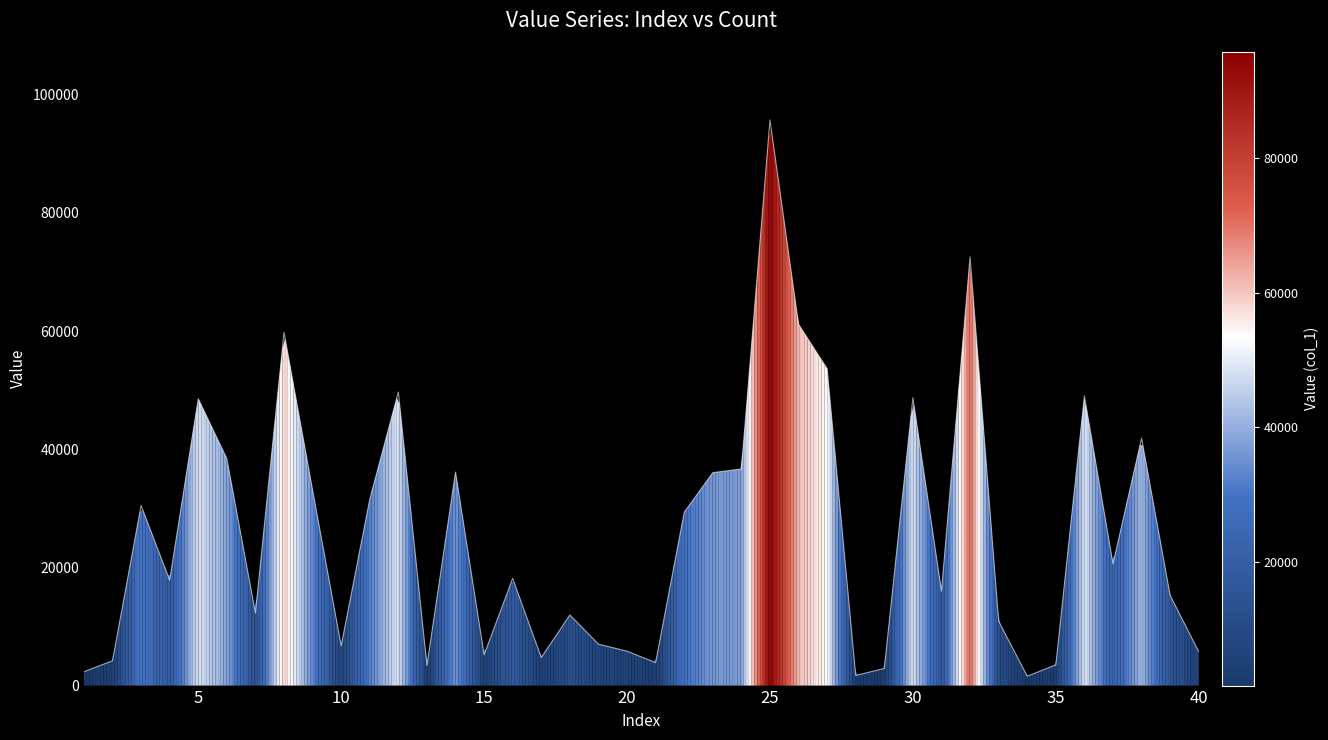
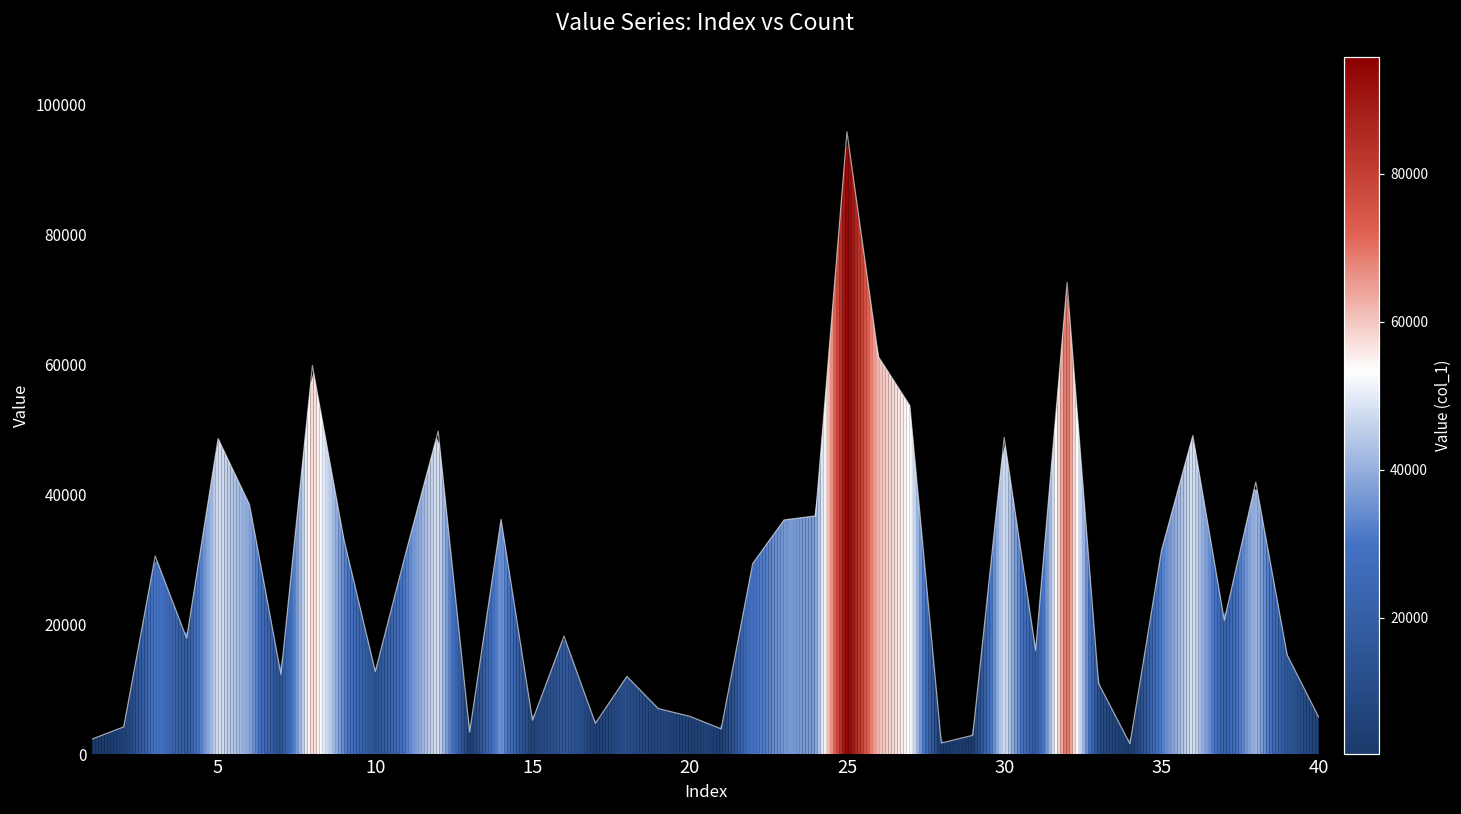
10: 7000 -> 13000
35: 4000 -> 31000
